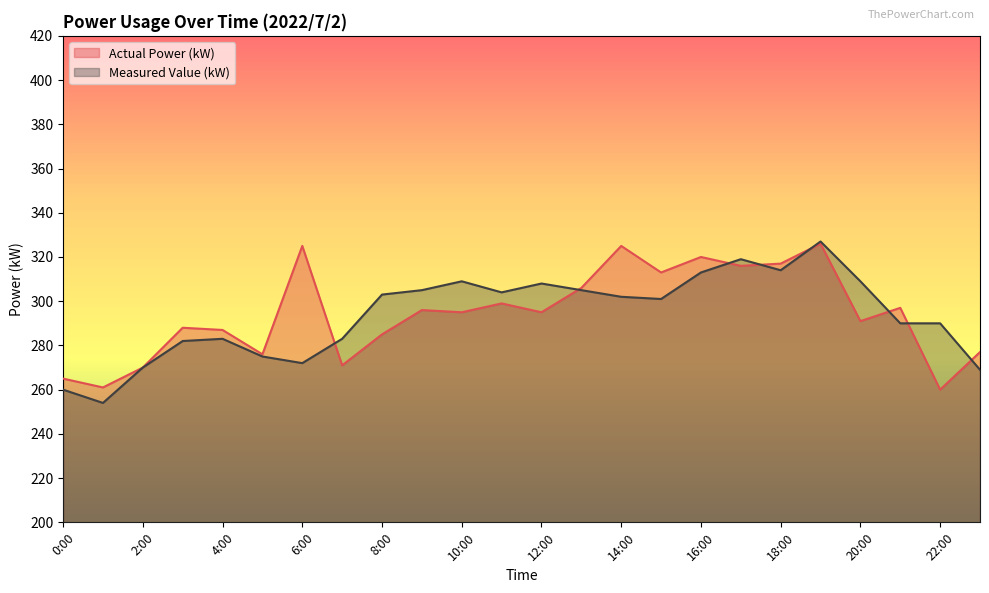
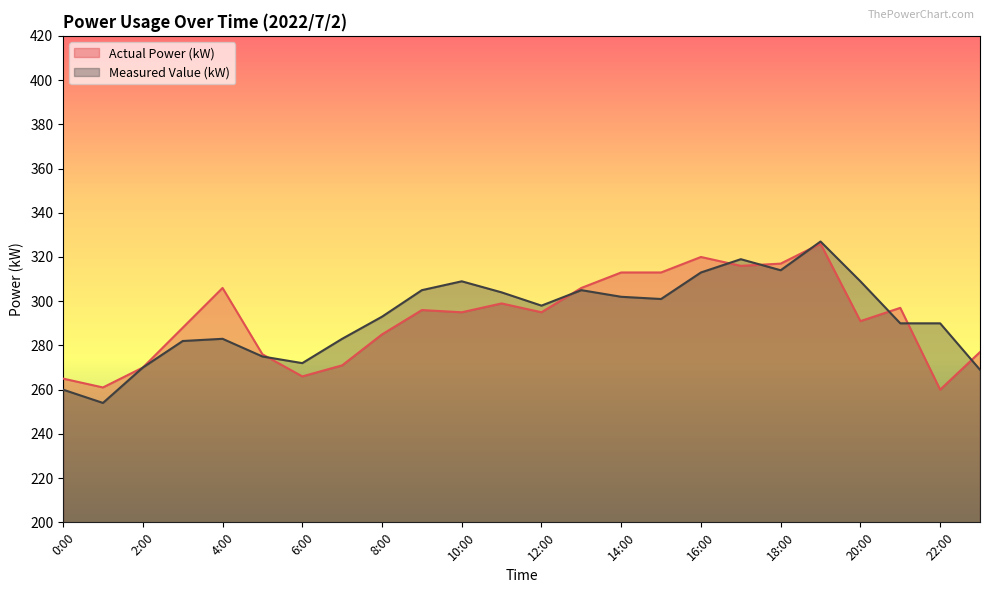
Actual Power (kW), 4:00: 287 -> 306
Actual Power (kW), 6:00: 325 -> 266
Measured Value (kW), 8:00: 303 -> 293
Measured Value (kW), 12:00: 308 -> 298
Actual Power (kW), 14:00: 325 -> 313
